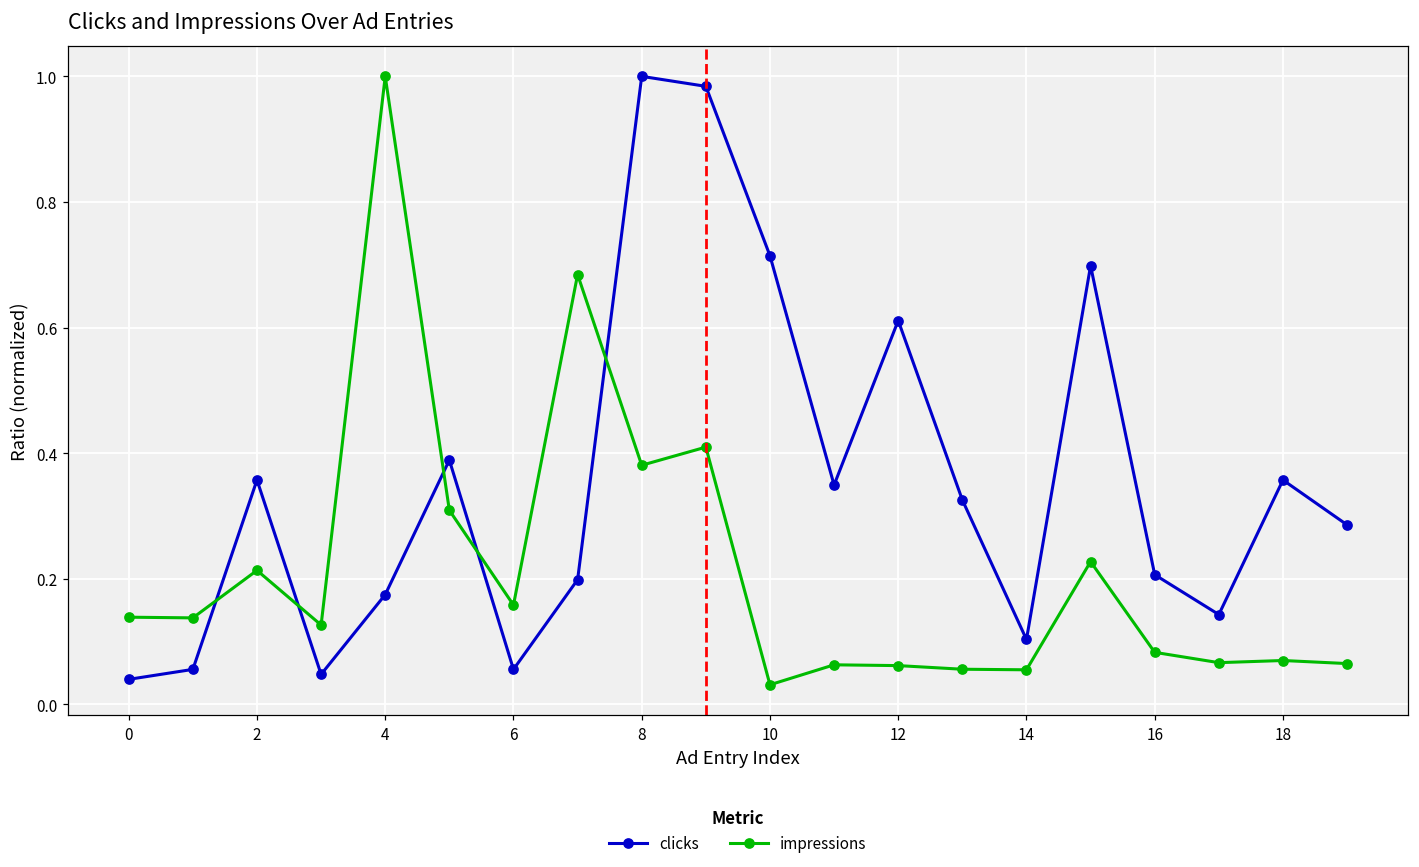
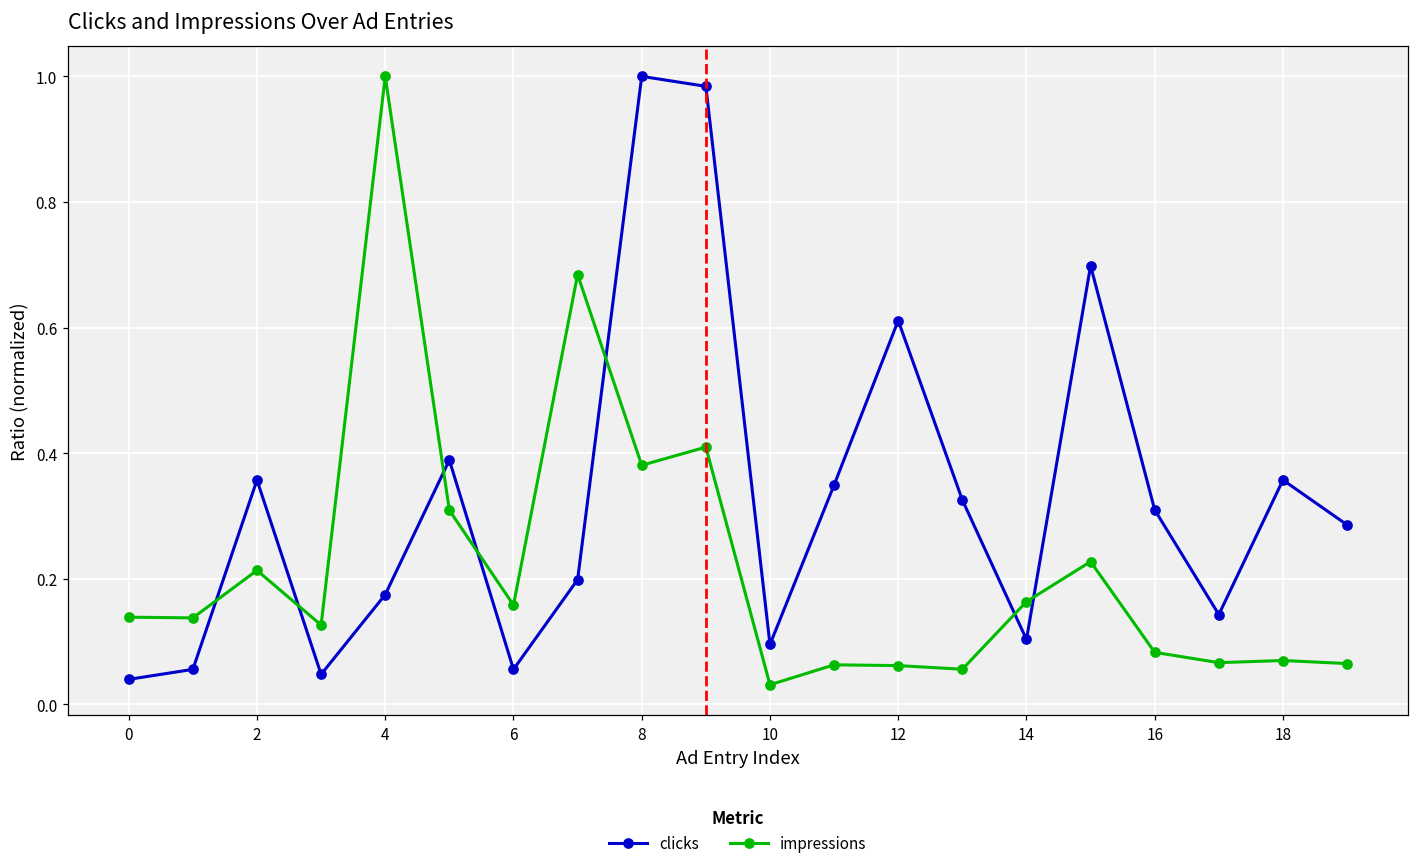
clicks, 10: 0.71 -> 0.10
impressions, 14: 0.05 -> 0.16
clicks, 16: 0.21 -> 0.31
